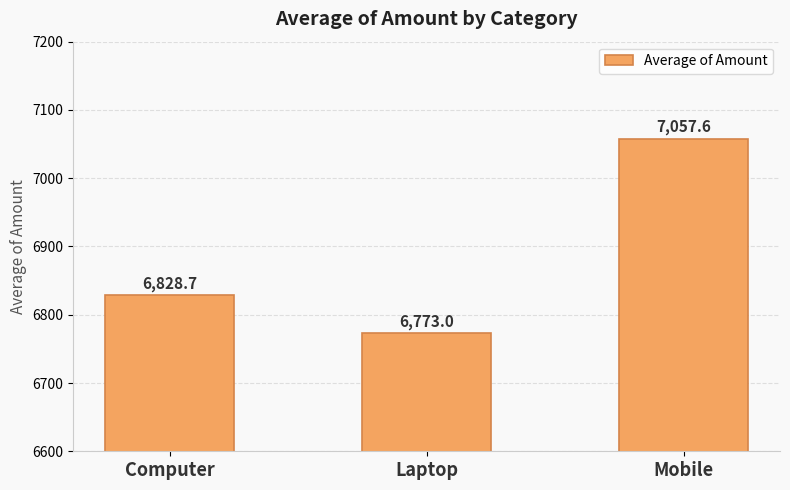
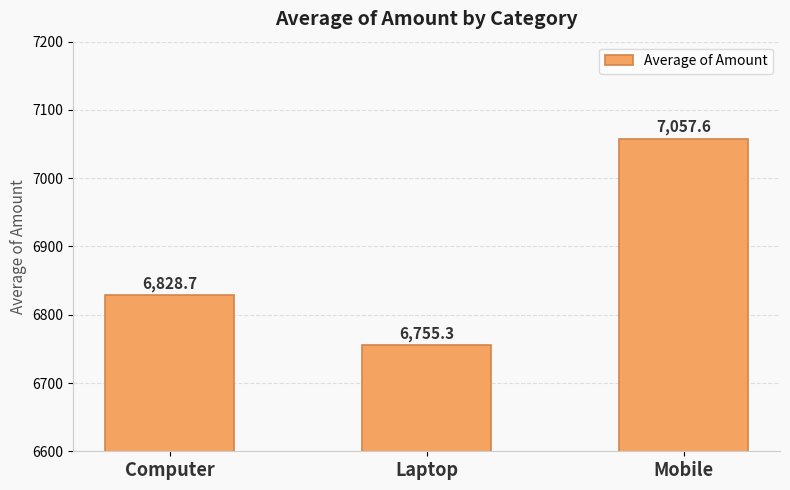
Laptop: 6,773.0 -> 6,755.3
